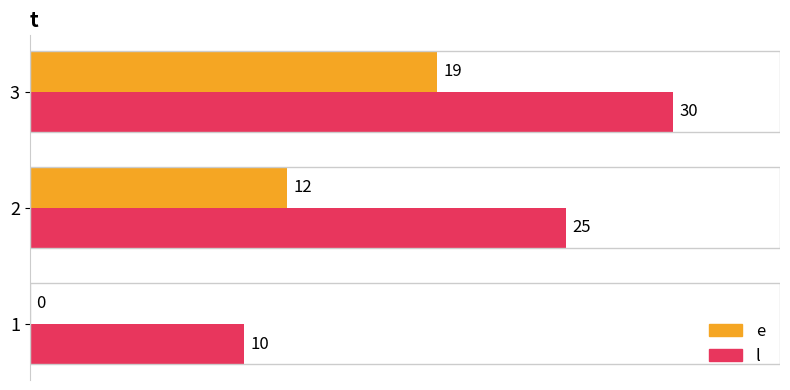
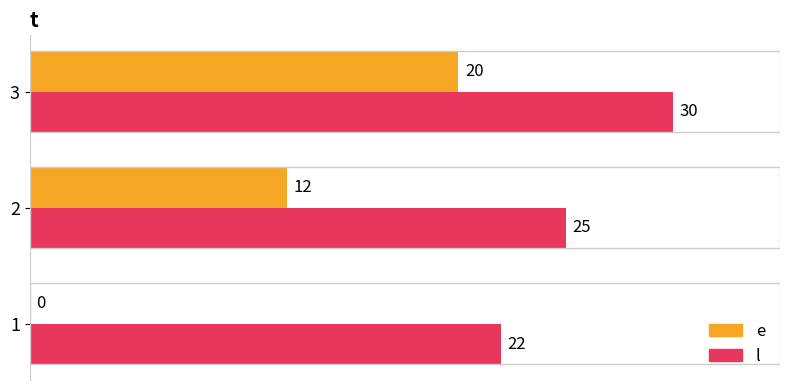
e, 3: 19 -> 20
l, 1: 10 -> 22
